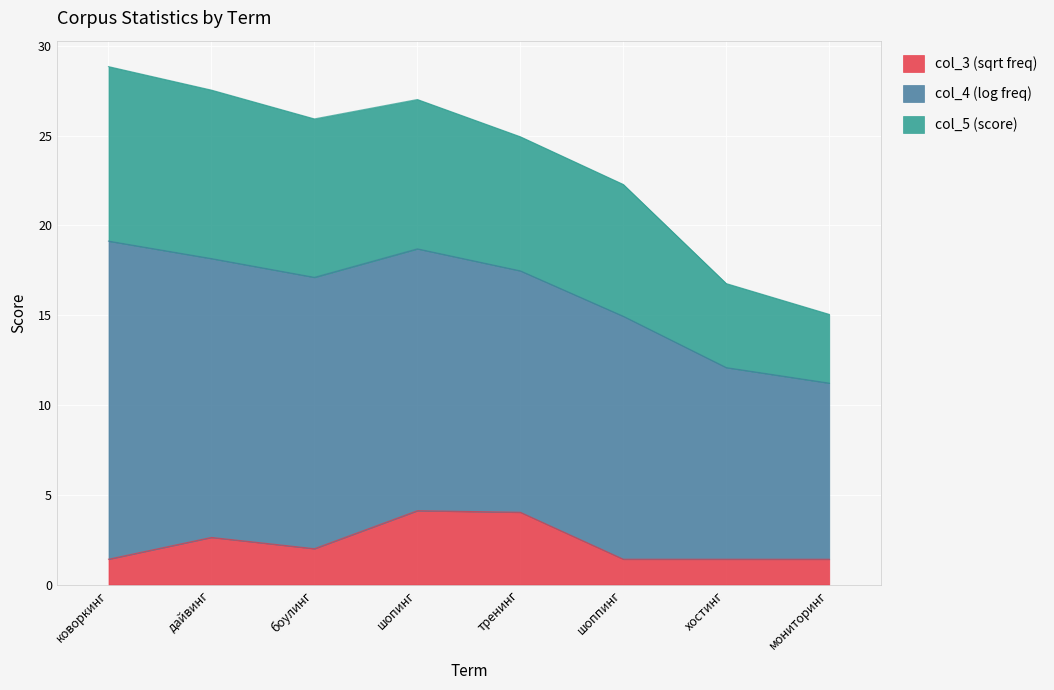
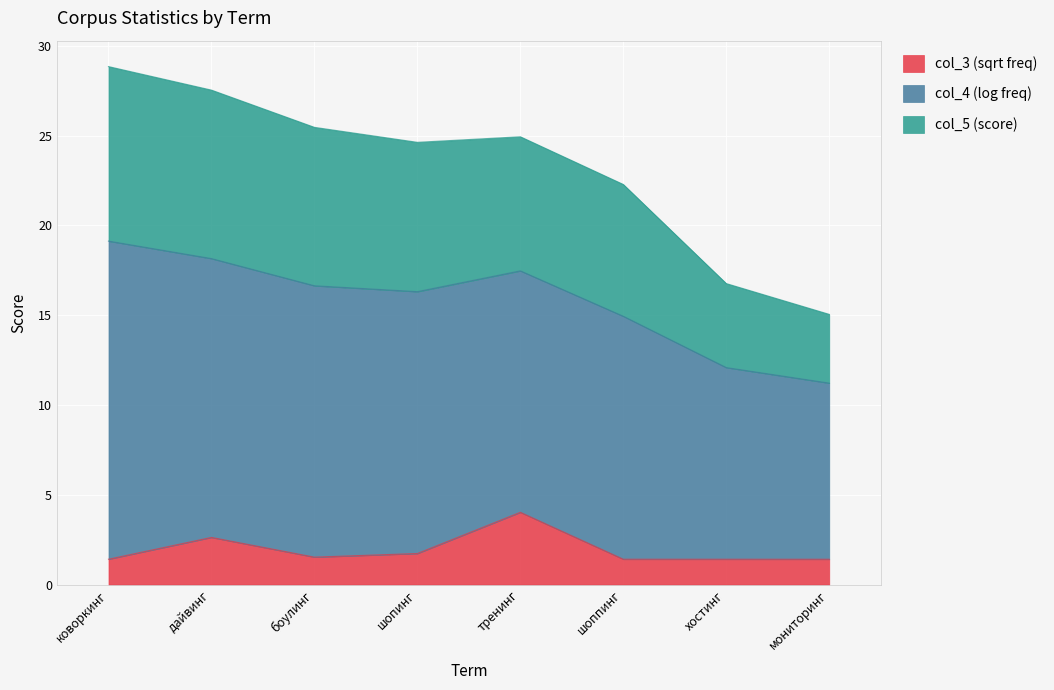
col_3 (sqrt freq), боулинг: 2.0 -> 1.5
col_3 (sqrt freq), шопинг: 4.1 -> 1.7
